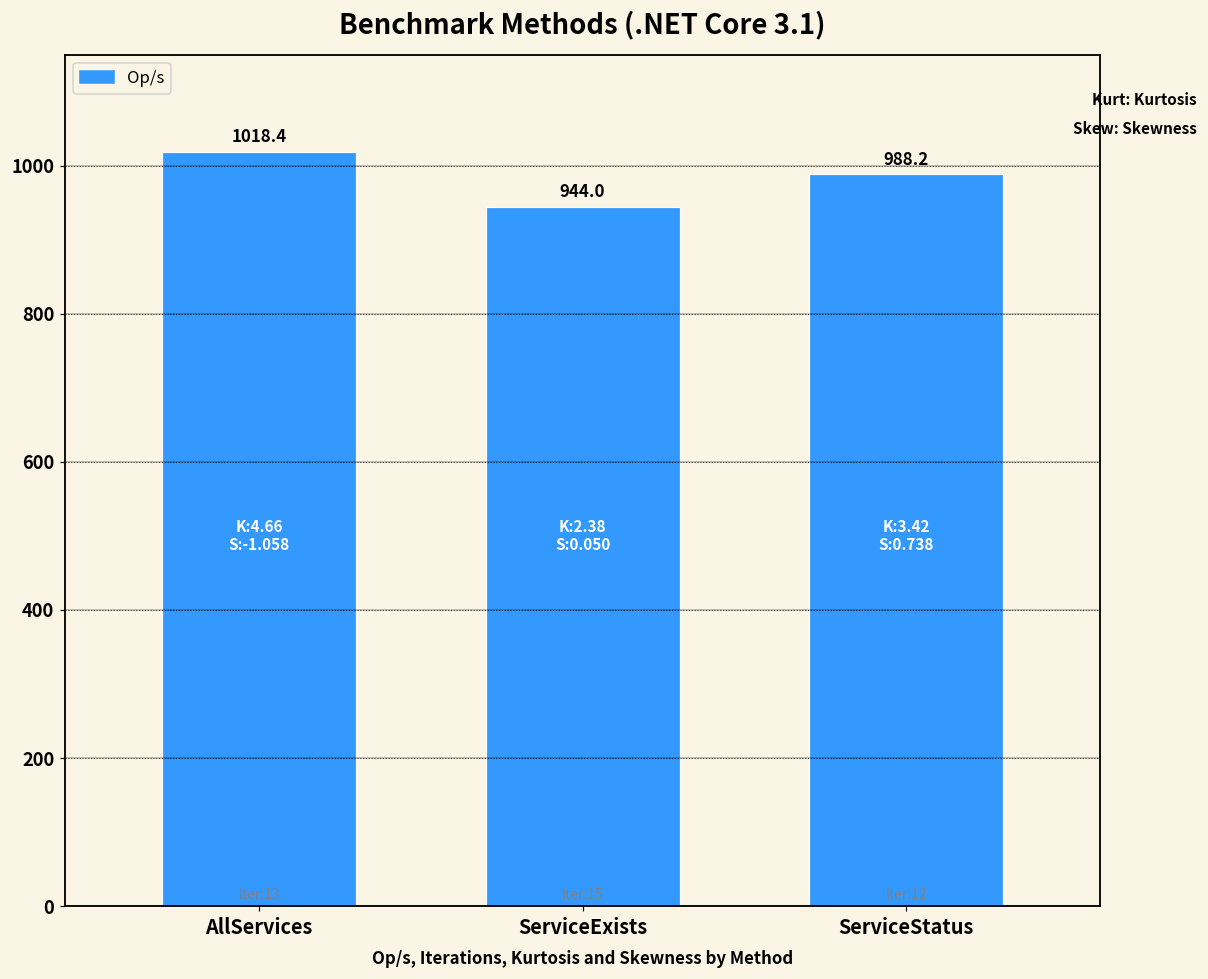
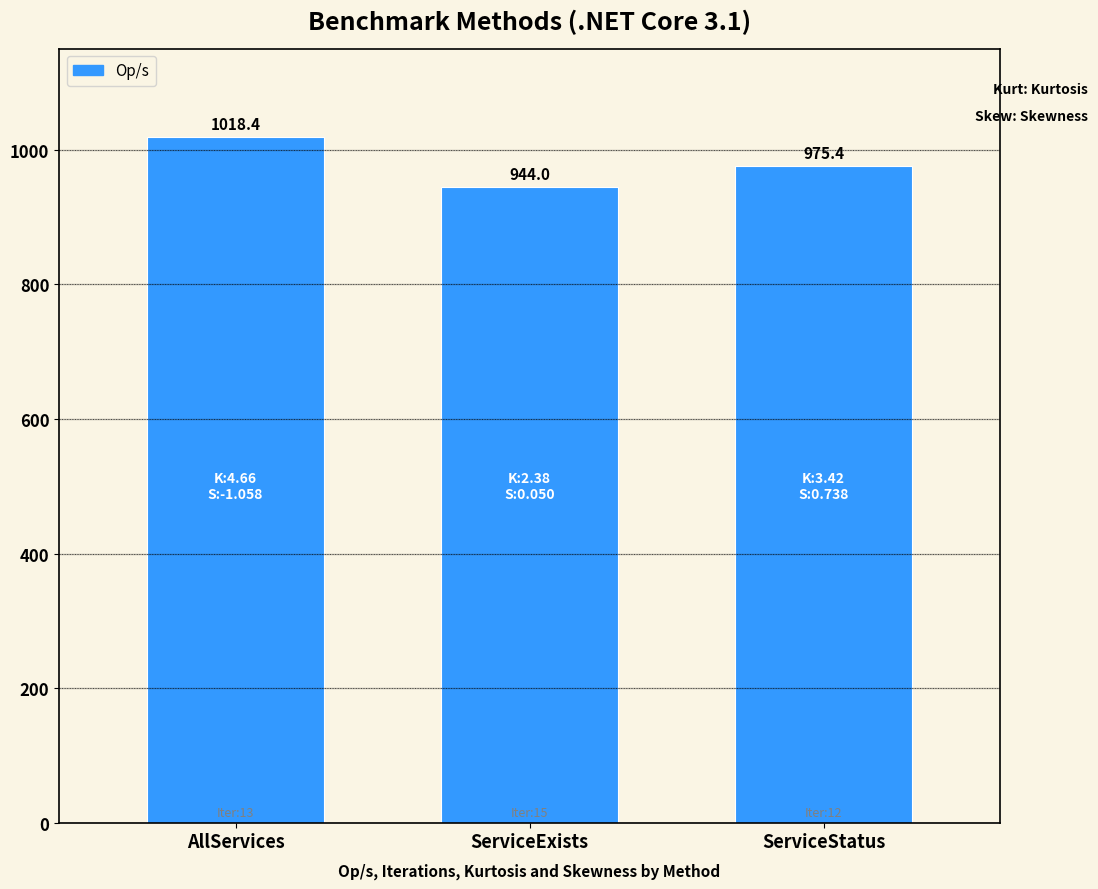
ServiceStatus: 988.2 -> 975.4
